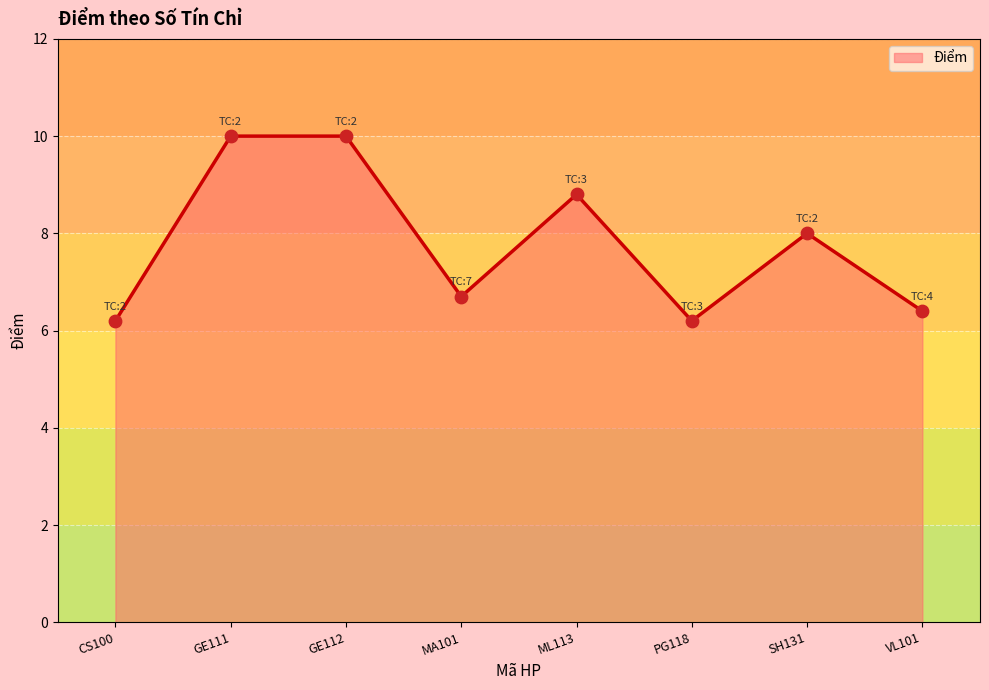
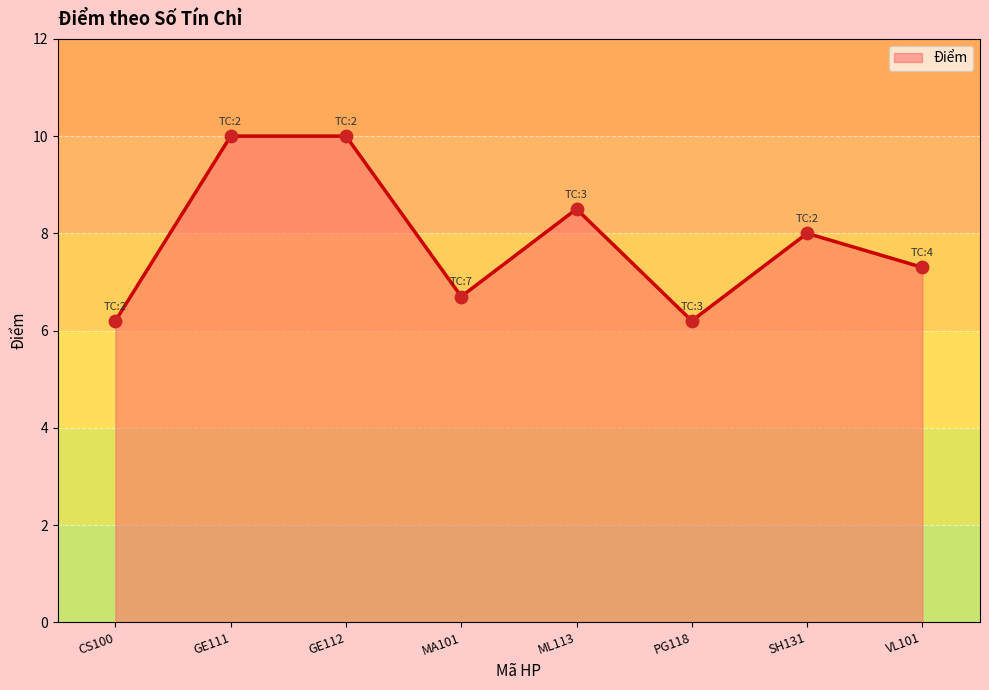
ML113: 8.8 -> 8.5
VL101: 6.4 -> 7.3
